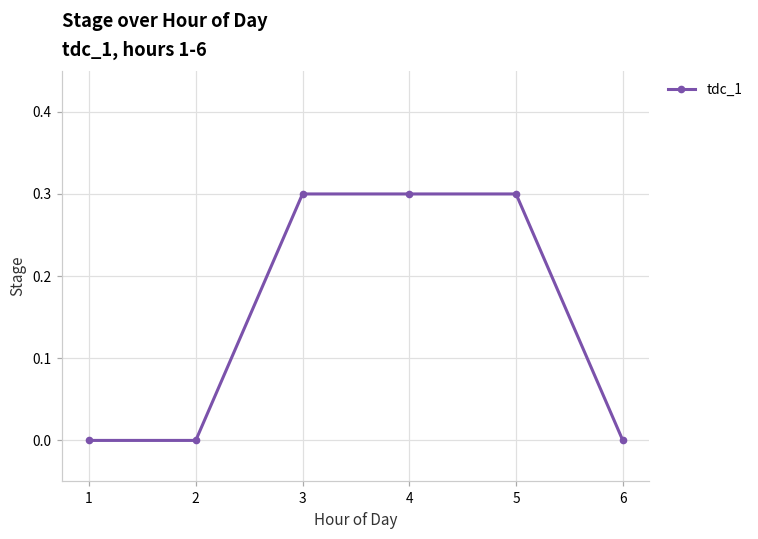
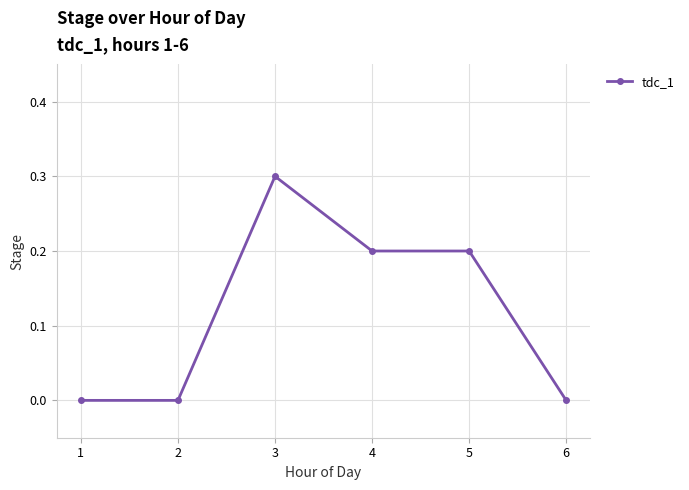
4: 0.3 -> 0.2
5: 0.3 -> 0.2
